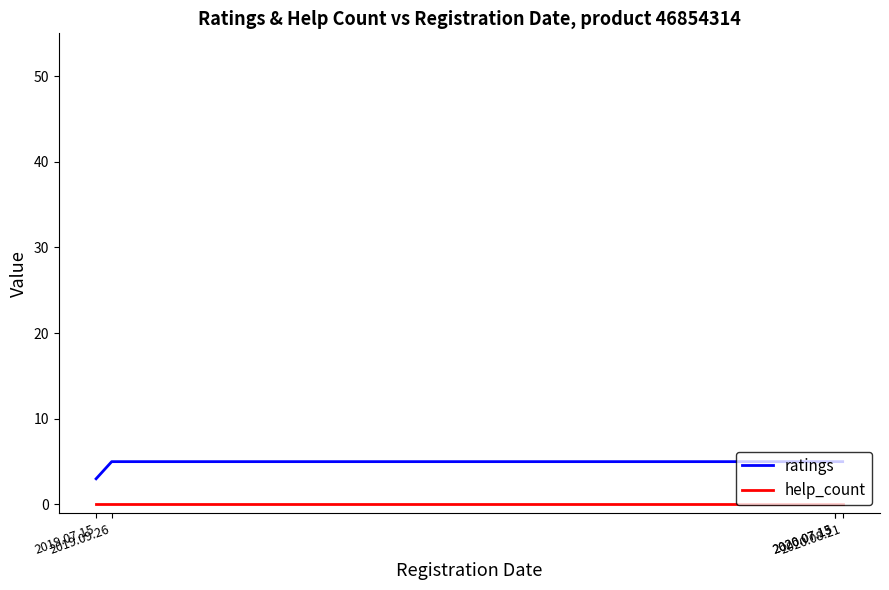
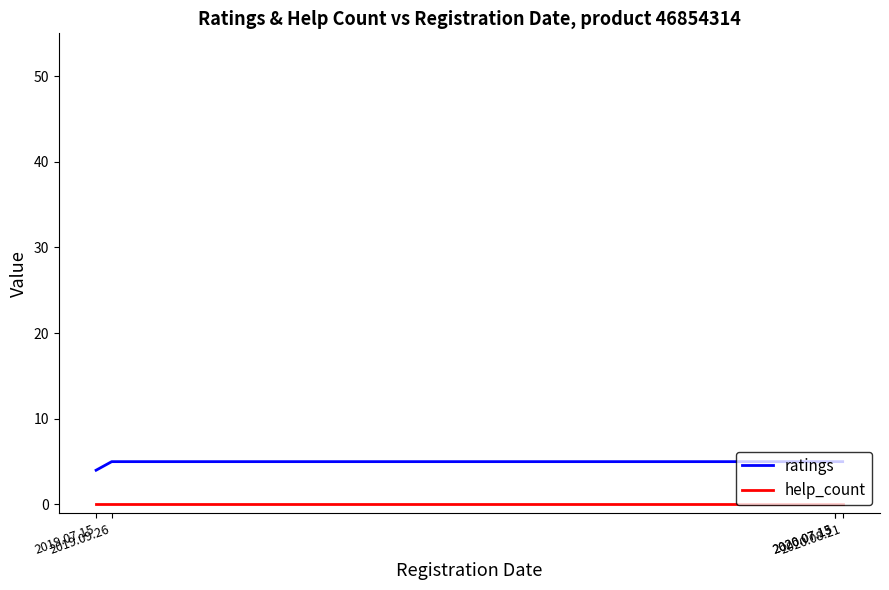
ratings, 2019.07.15: 3 -> 4
